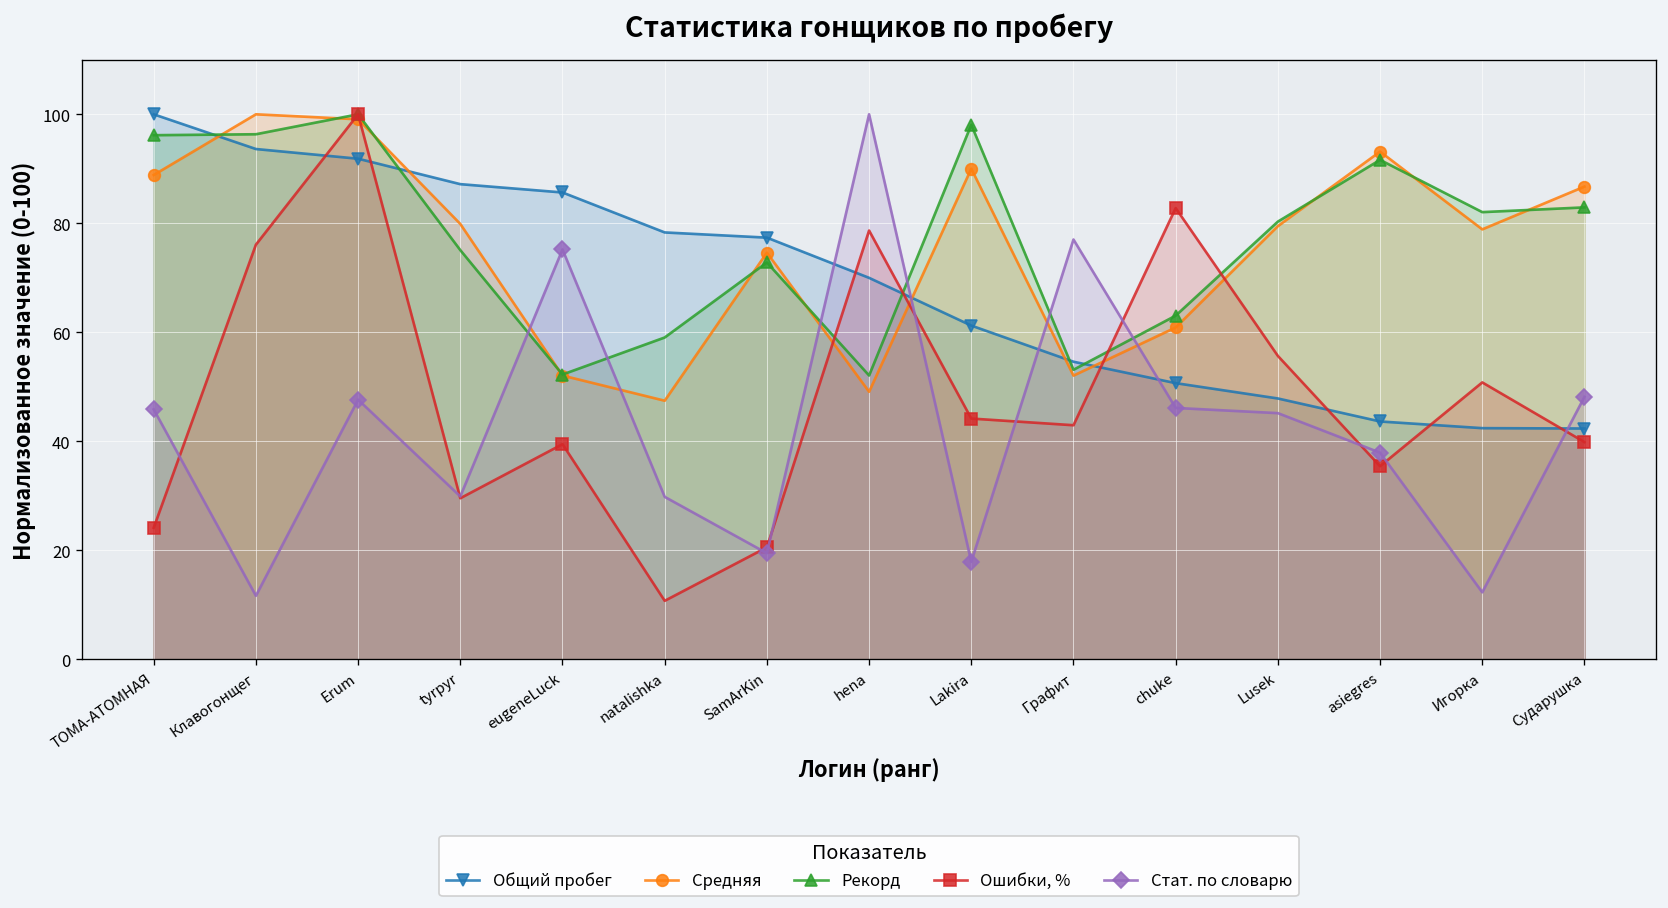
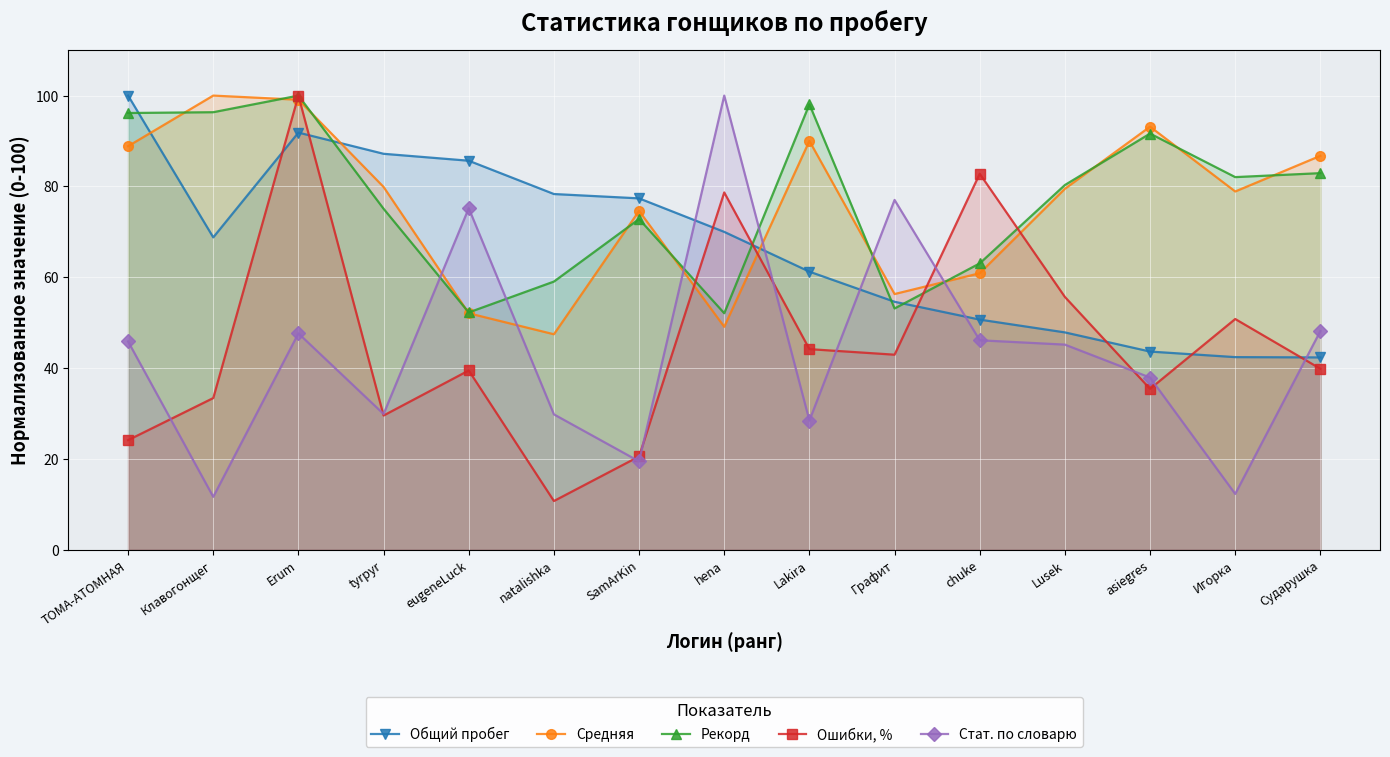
Общий пробег, Клавогонщег: 94 -> 69
Ошибки, %, Клавогонщег: 76 -> 33
Стат. по словарю, Lakira: 18 -> 28
Средняя, Графит: 52 -> 56
